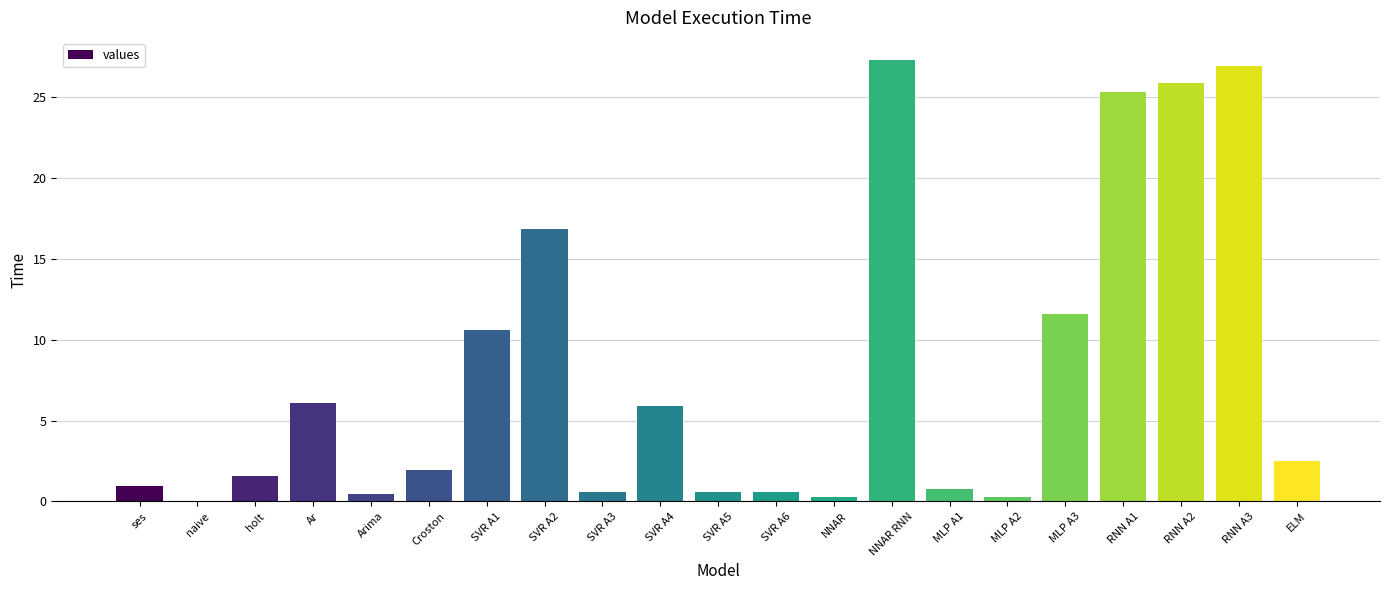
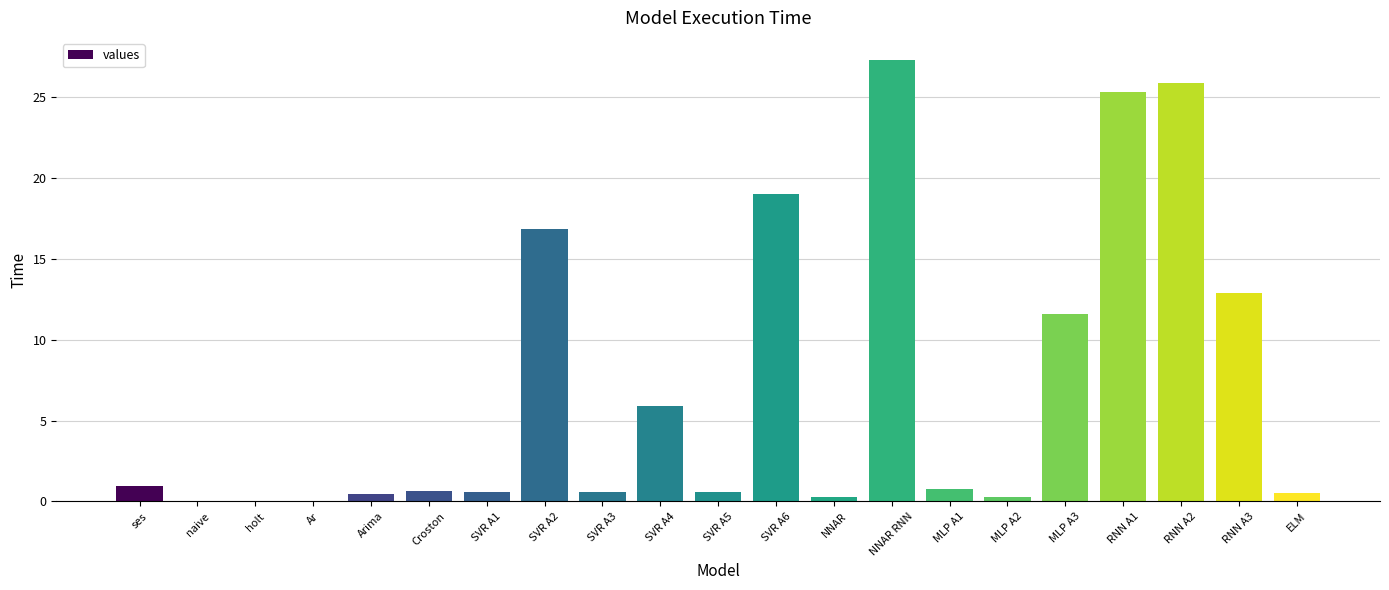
holt: 1.6 -> 0.0
Ar: 6.1 -> 0.0
Croston: 1.9 -> 0.7
SVR A1: 10.6 -> 0.6
SVR A6: 0.6 -> 19.0
RNN A3: 26.9 -> 12.9
ELM: 2.5 -> 0.5
